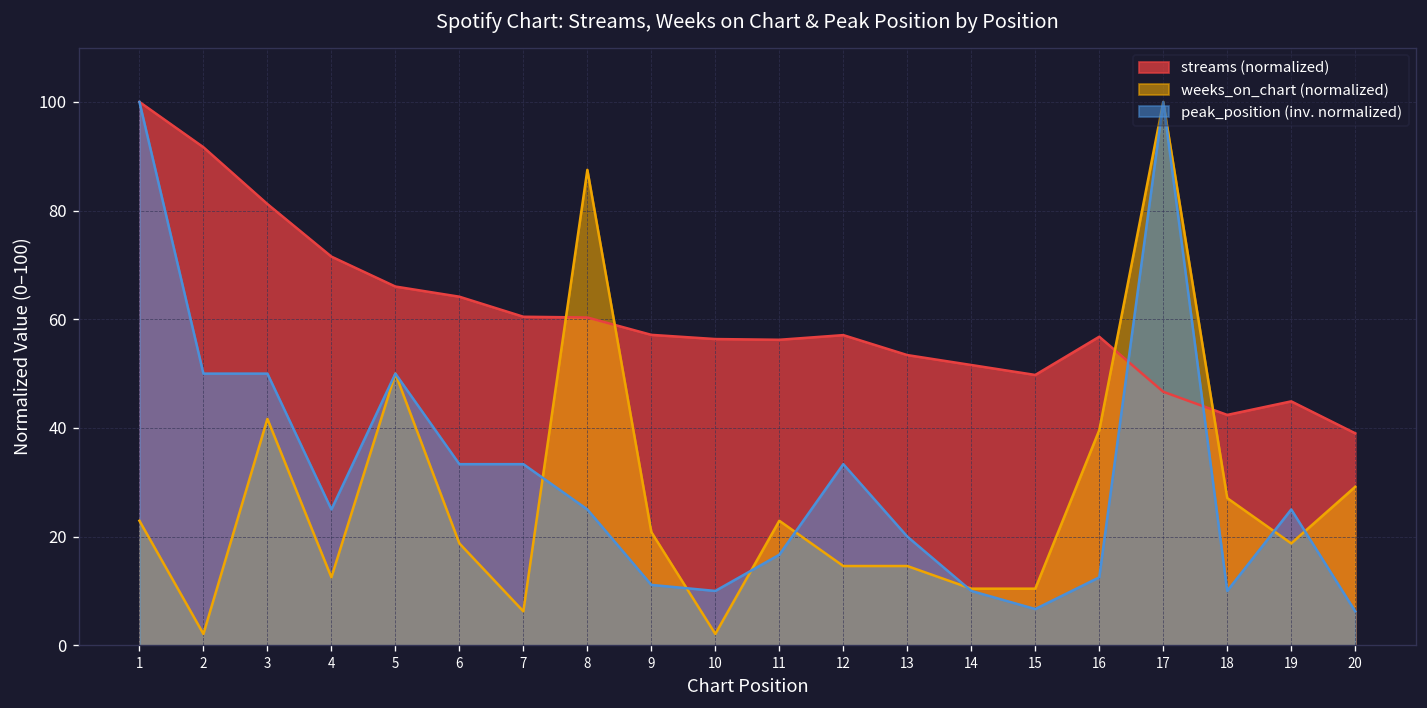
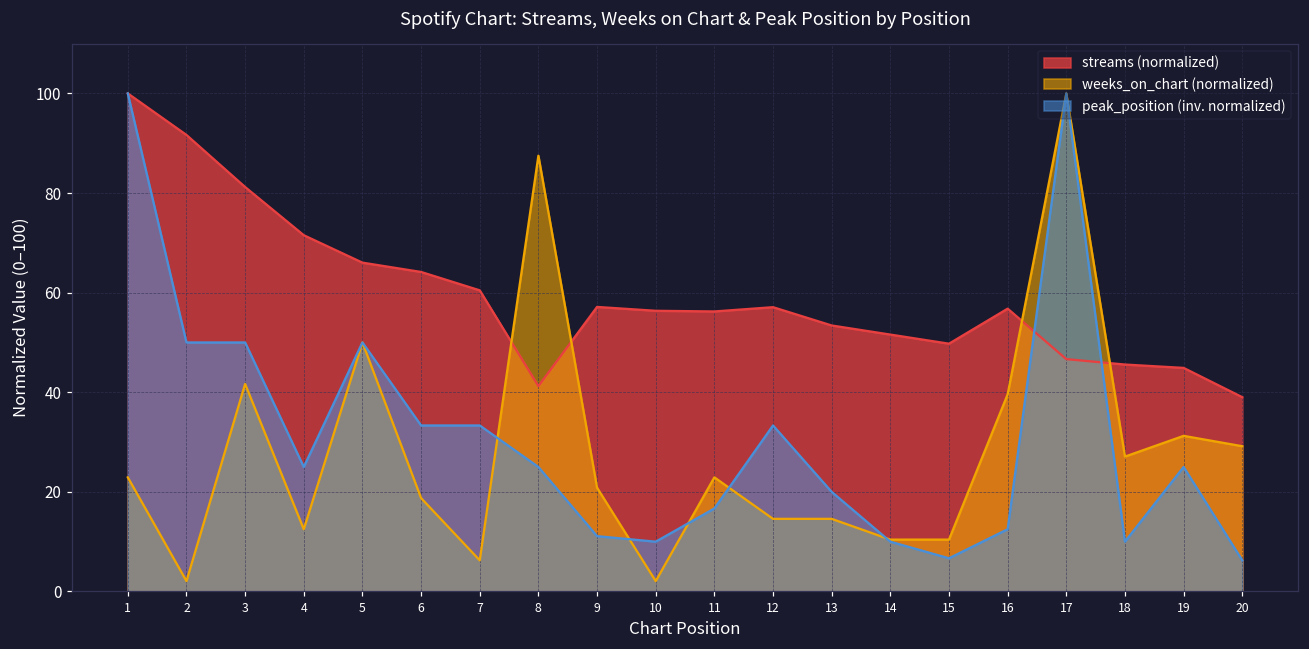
streams (normalized), 8: 60 -> 41
streams (normalized), 18: 42 -> 46
weeks_on_chart (normalized), 19: 19 -> 31
